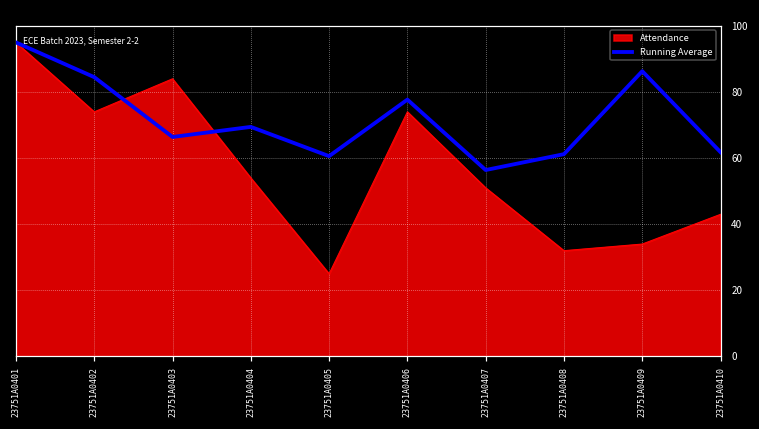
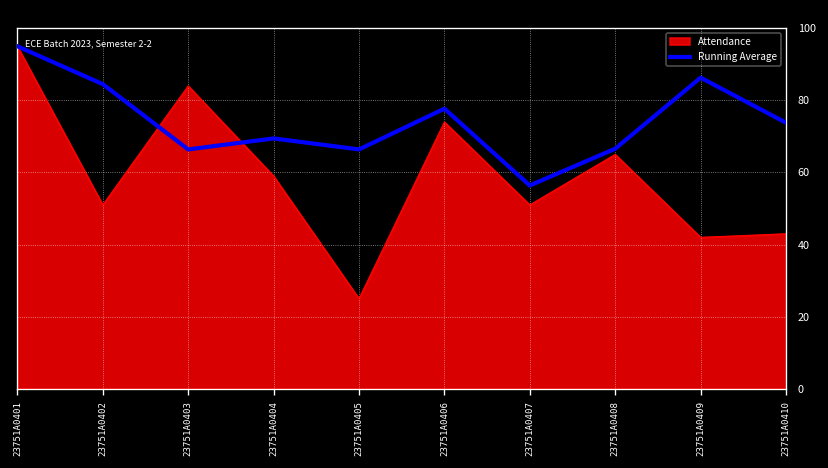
Attendance, 23751A0402: 74 -> 51
Attendance, 23751A0404: 54 -> 59
Running Average, 23751A0405: 61 -> 66
Attendance, 23751A0408: 32 -> 65
Running Average, 23751A0408: 61 -> 67
Attendance, 23751A0409: 34 -> 42
Running Average, 23751A0410: 62 -> 74
